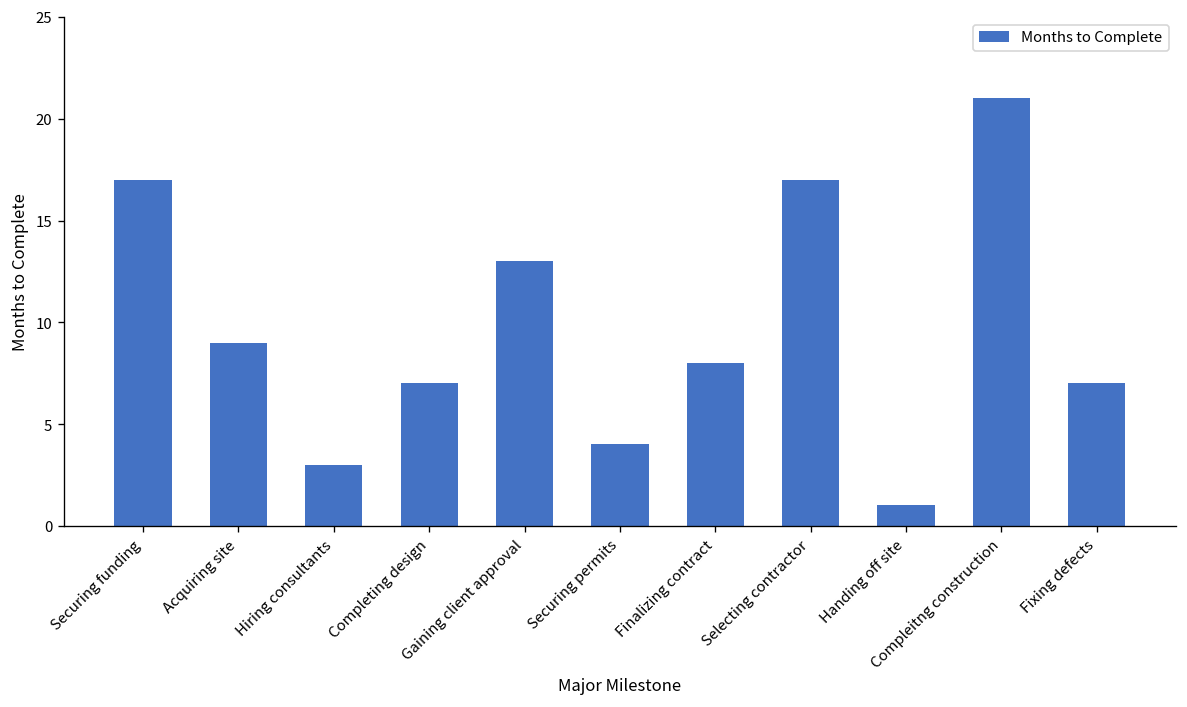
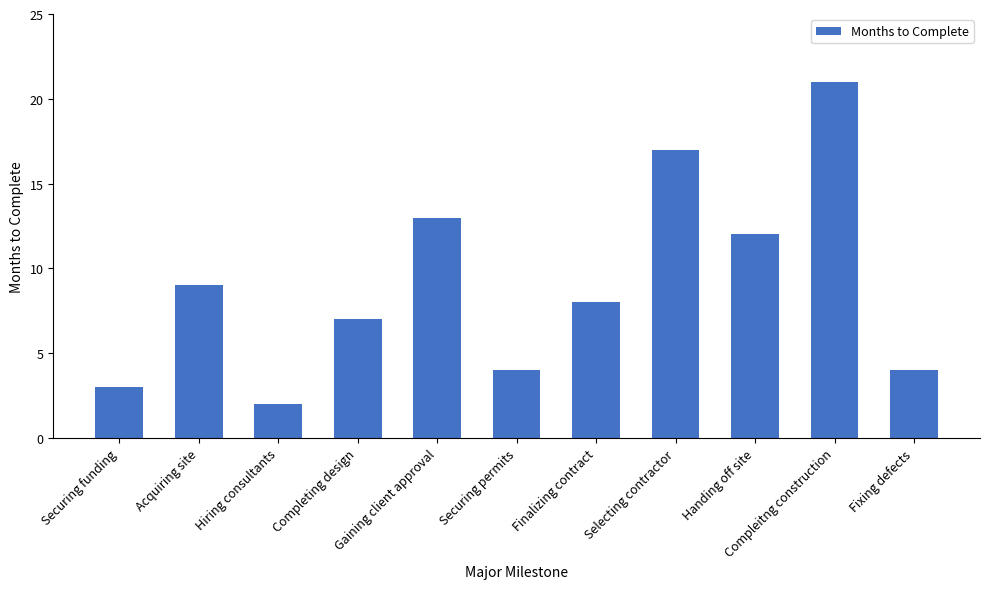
Securing funding: 17 -> 3
Hiring consultants: 3 -> 2
Handing off site: 1 -> 12
Fixing defects: 7 -> 4
